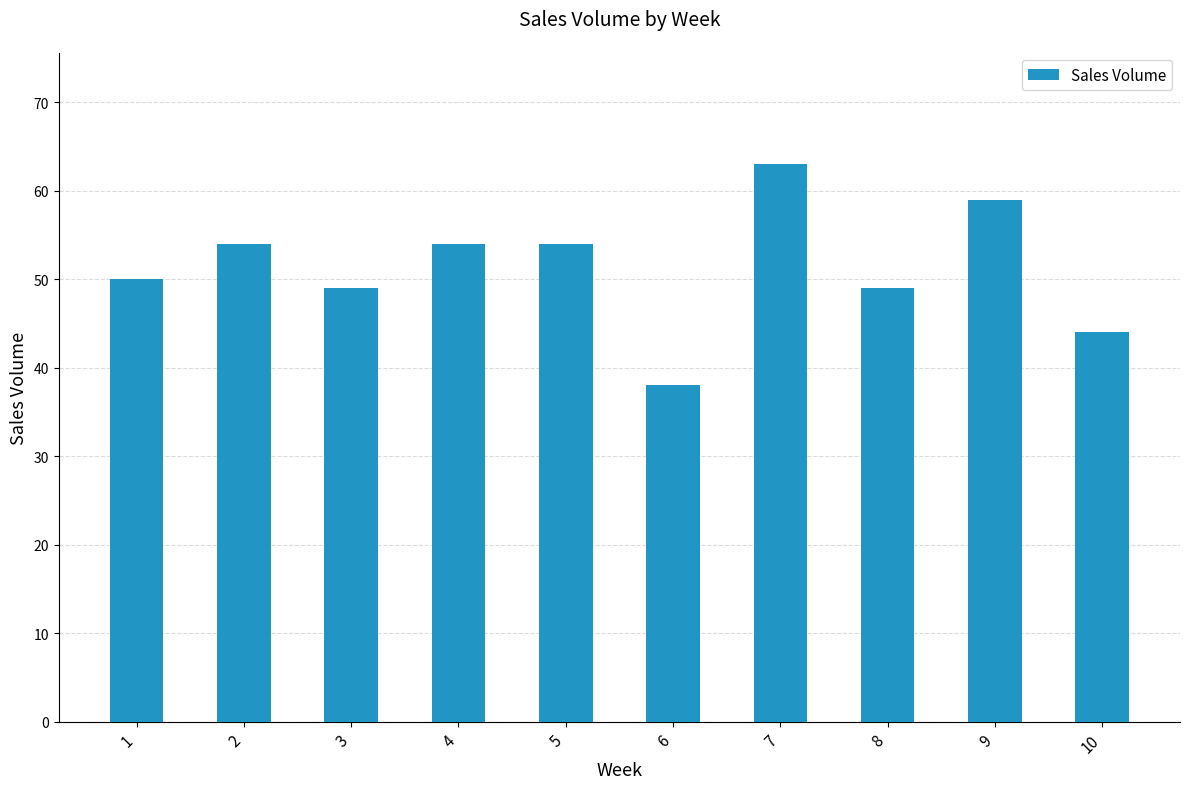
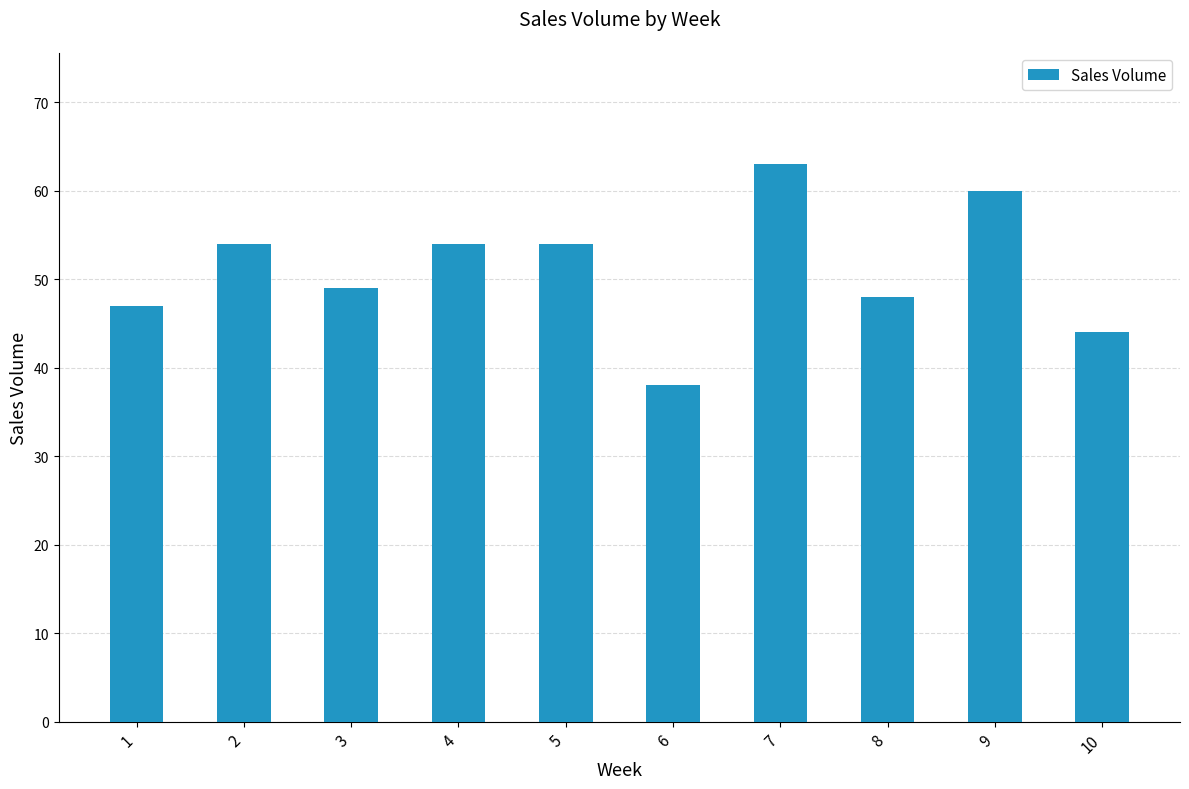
1: 50 -> 47
8: 49 -> 48
9: 59 -> 60
